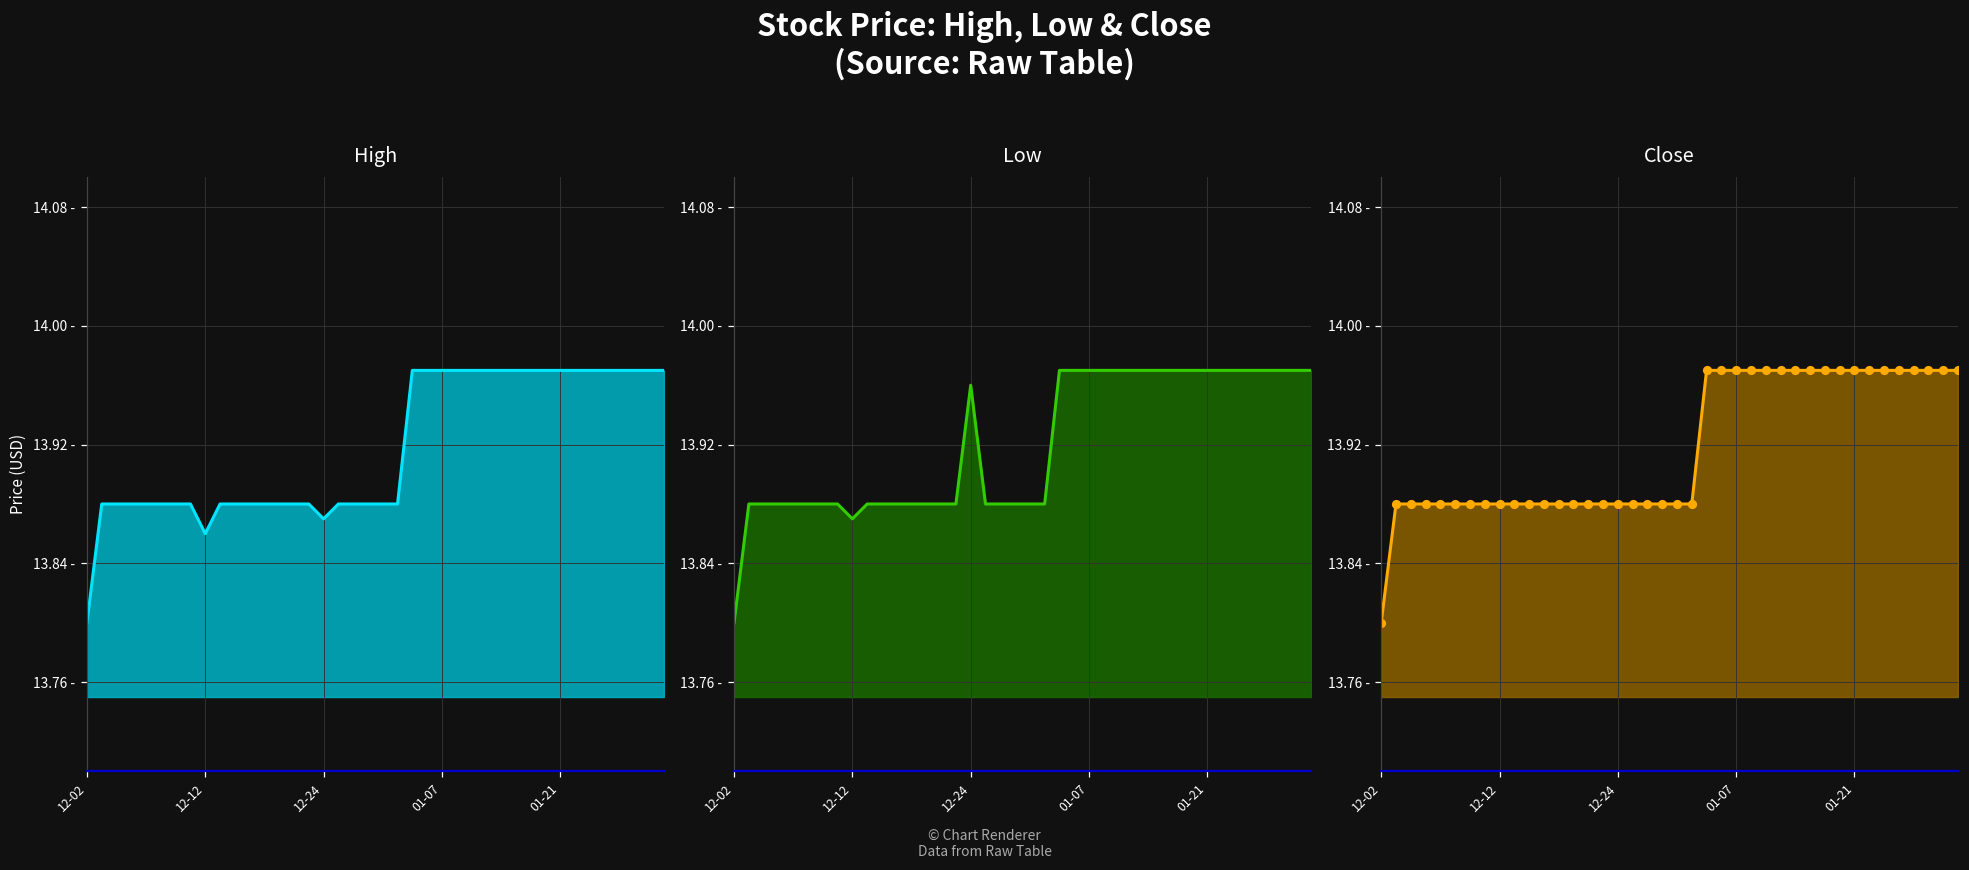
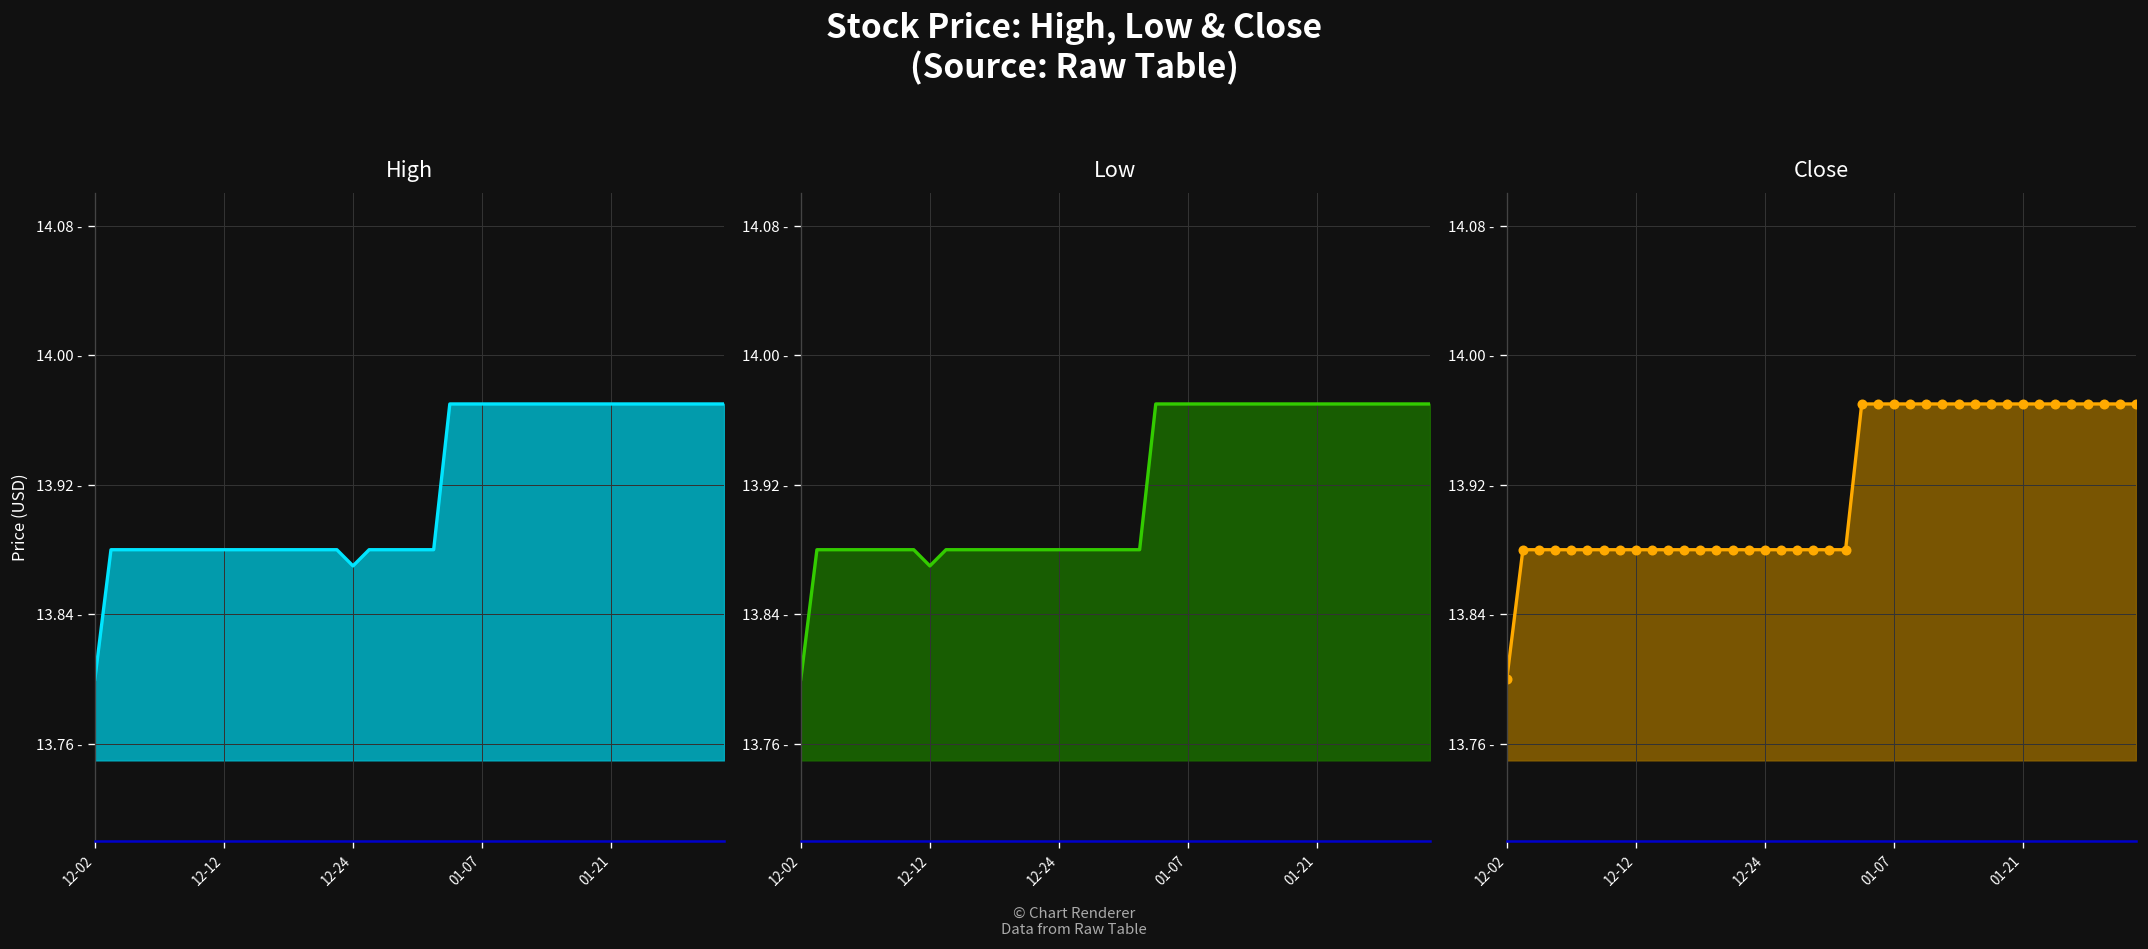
High, 12-12: 13.86 - -> 13.88 -
Low, 12-24: 13.96 - -> 13.88 -
